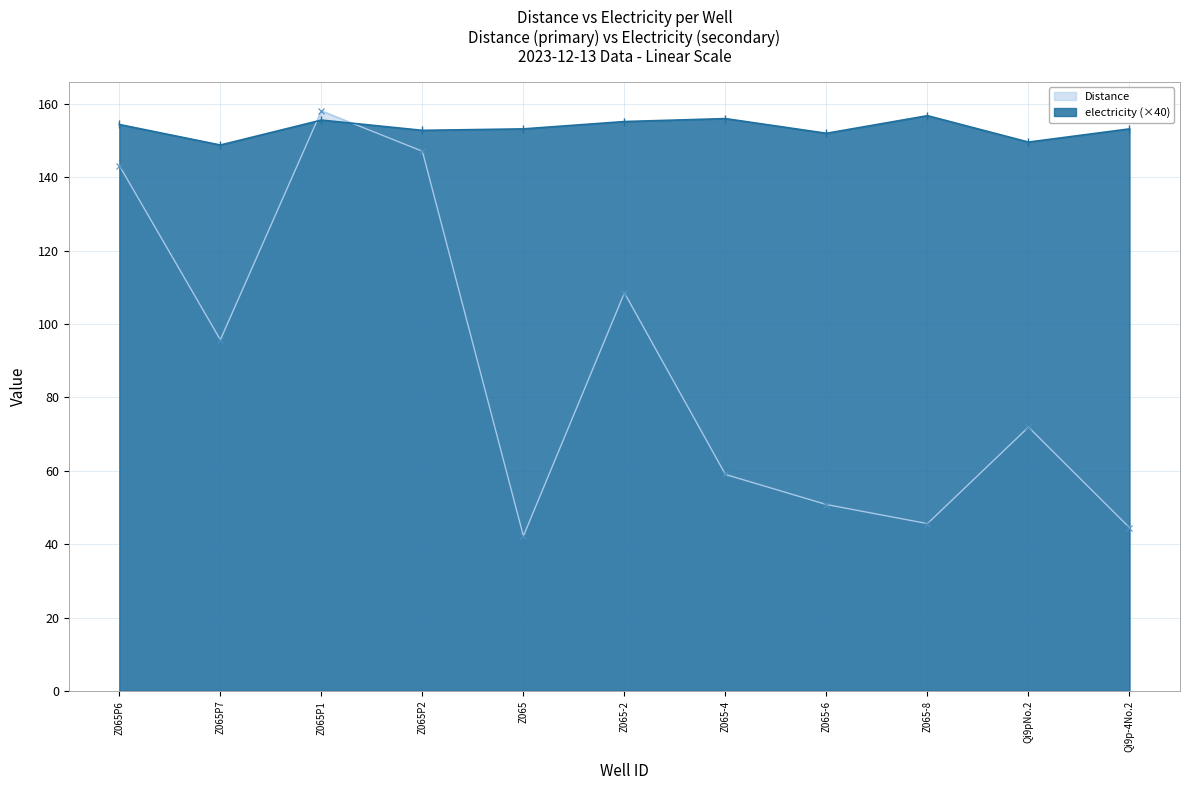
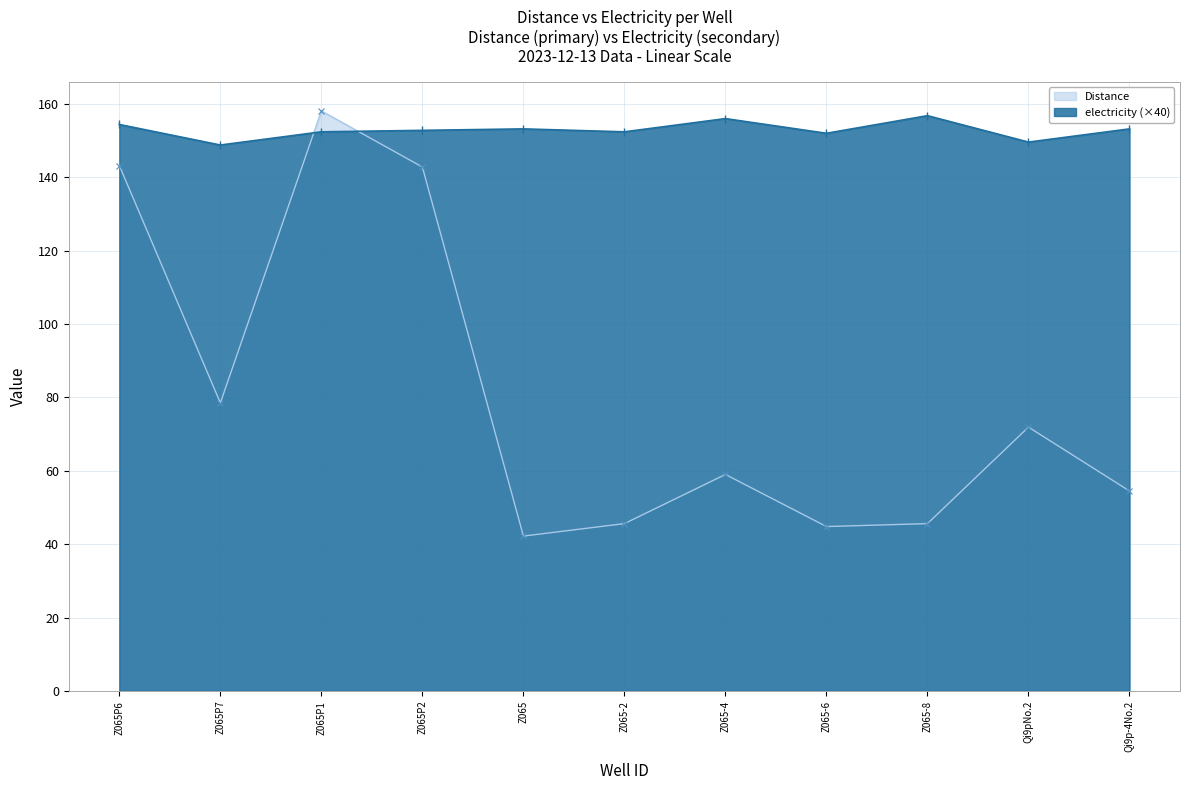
Distance, Z065P7: 96 -> 79
electricity (×40), Z065P1: 156 -> 152
Distance, Z065P2: 147 -> 143
Distance, Z065-2: 109 -> 46
electricity (×40), Z065-2: 155 -> 152
Distance, Z065-6: 51 -> 45
Distance, Qi9p-4No.2: 45 -> 55
